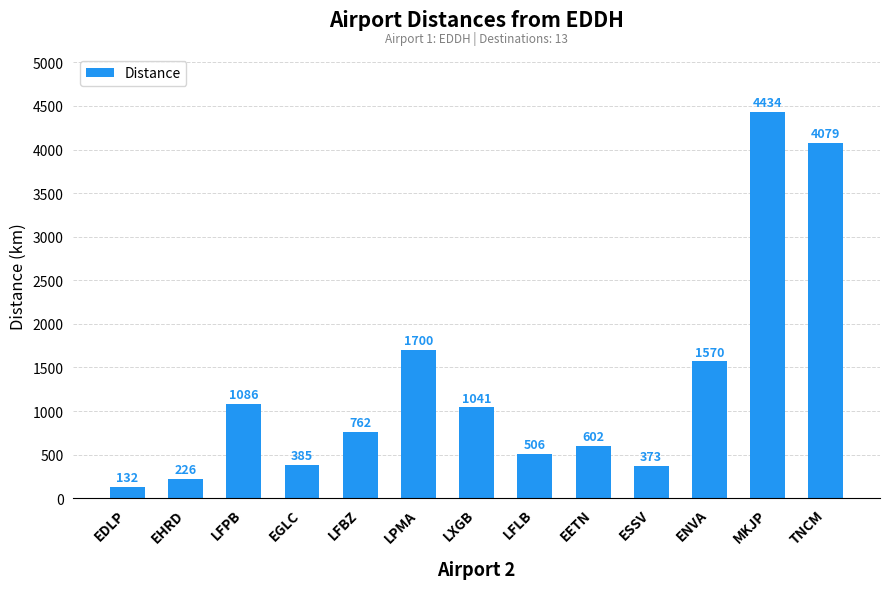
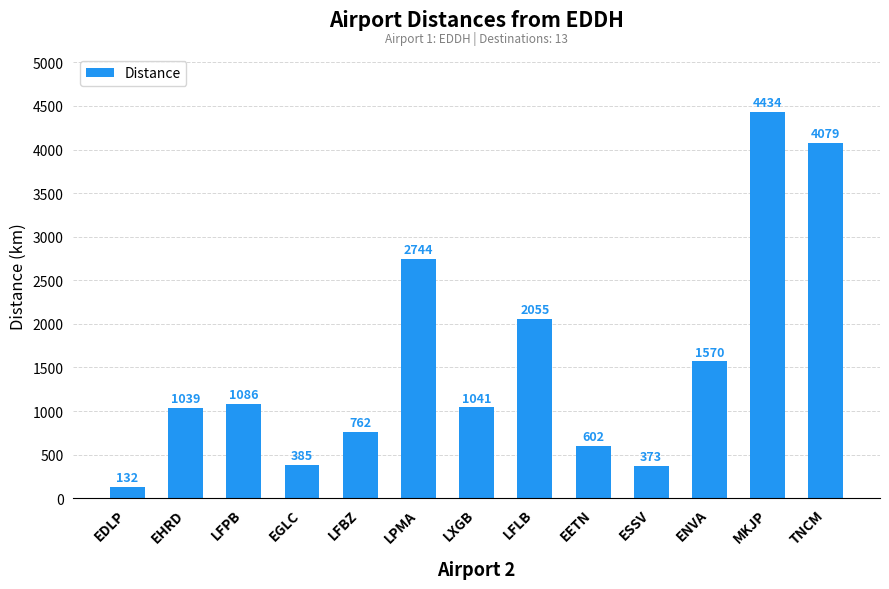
EHRD: 226 -> 1039
LPMA: 1700 -> 2744
LFLB: 506 -> 2055
